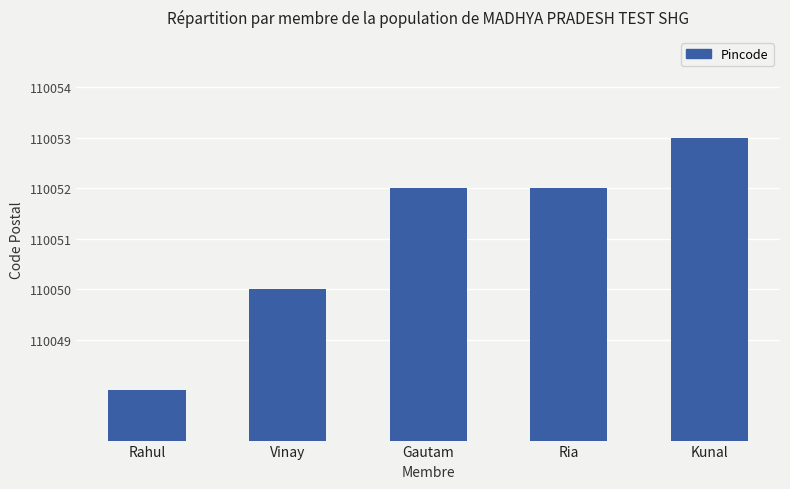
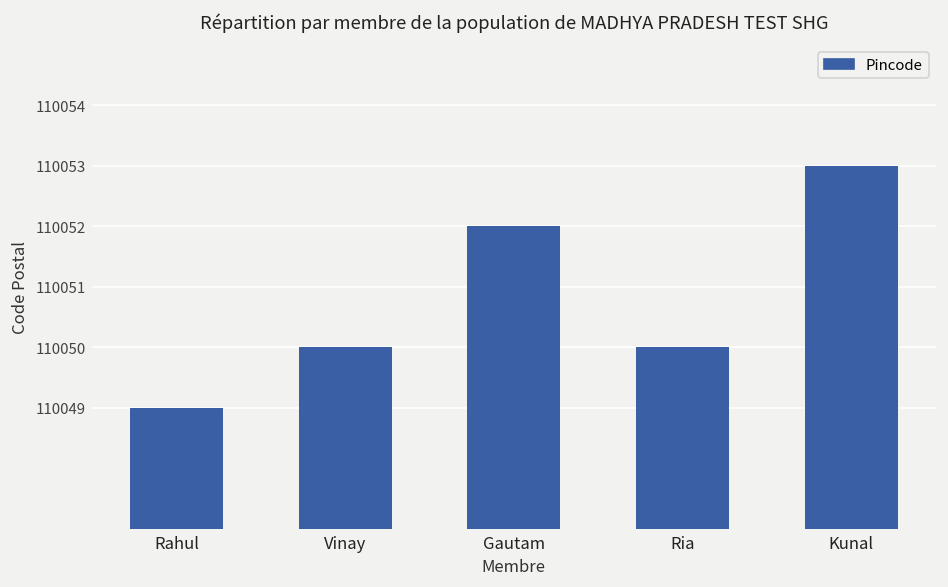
Rahul: 110048 -> 110049
Ria: 110052 -> 110050
